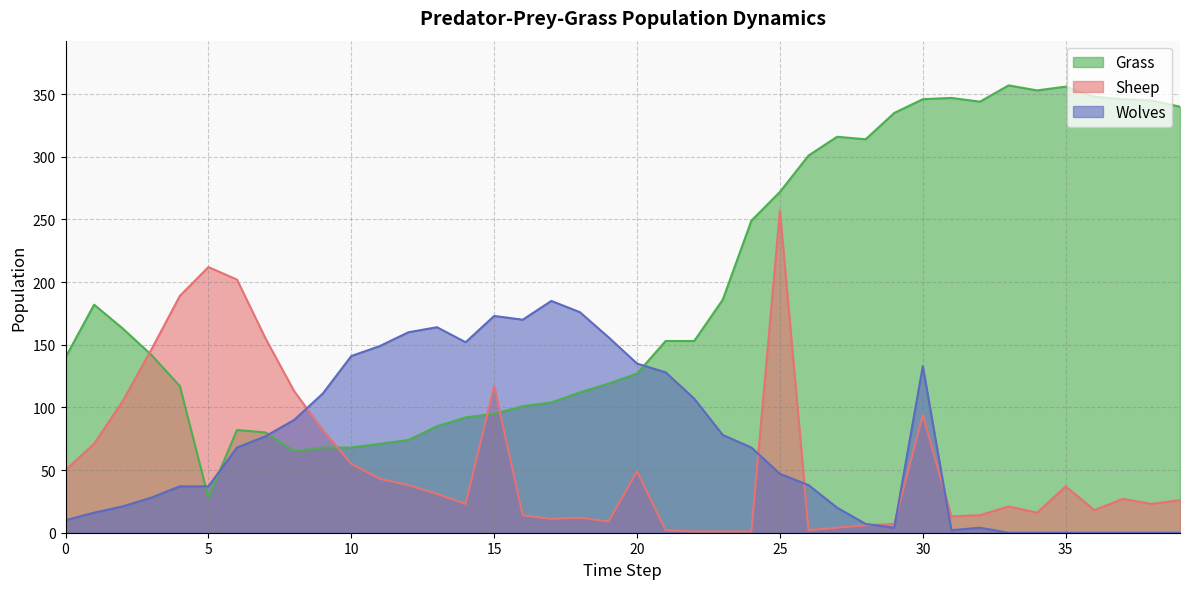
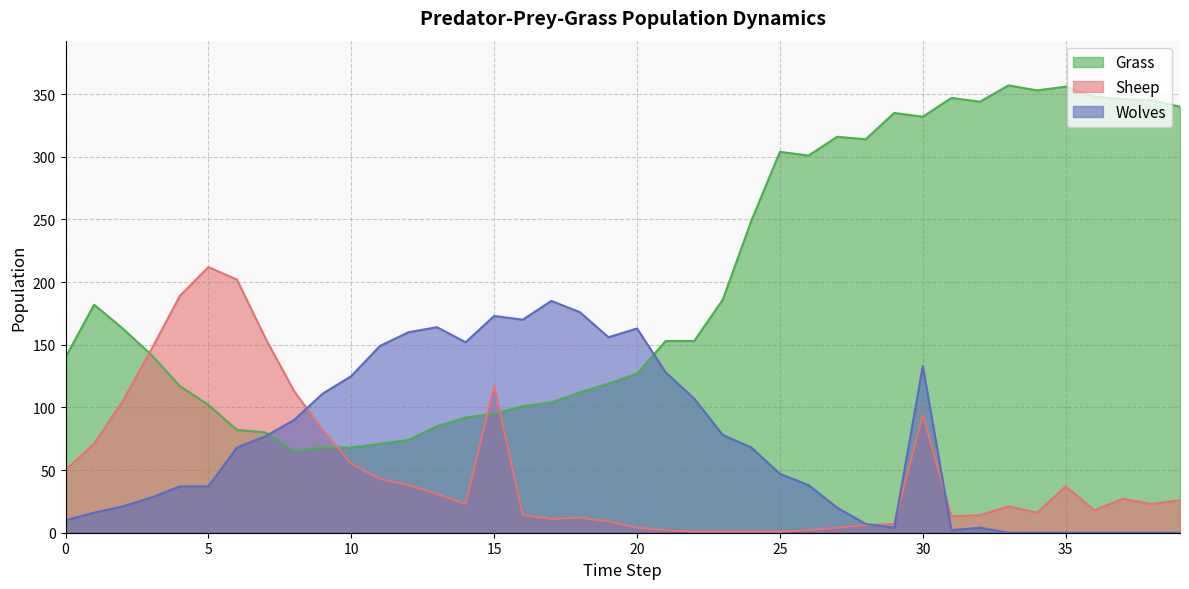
Grass, 5: 28 -> 102
Wolves, 10: 141 -> 125
Sheep, 20: 49 -> 4
Wolves, 20: 135 -> 163
Grass, 25: 272 -> 304
Sheep, 25: 257 -> 1
Grass, 30: 346 -> 332
